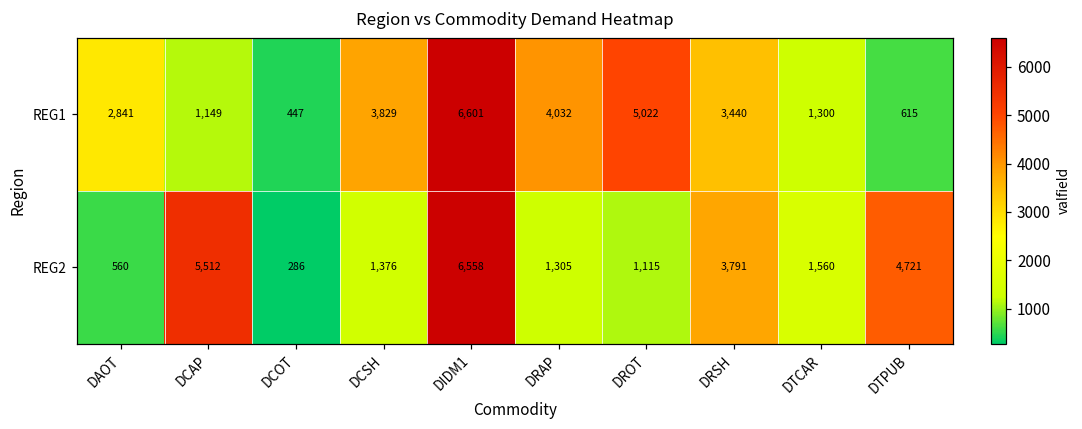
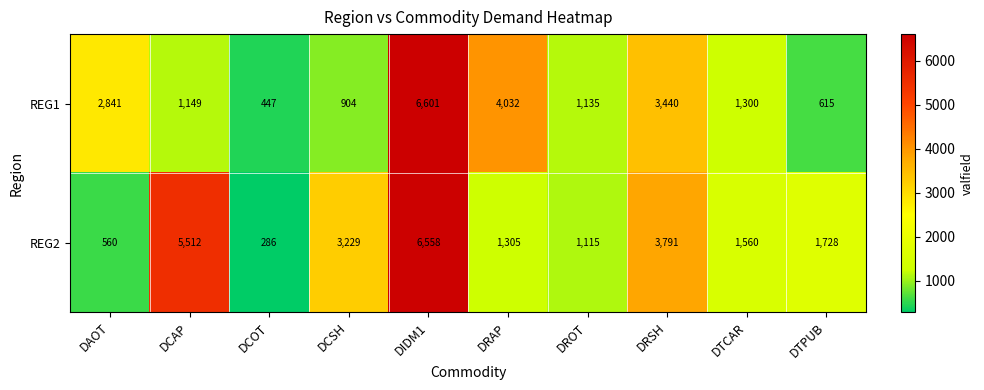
REG1, DCSH: 3,829 -> 904
REG1, DROT: 5,022 -> 1,135
REG2, DCSH: 1,376 -> 3,229
REG2, DTPUB: 4,721 -> 1,728
